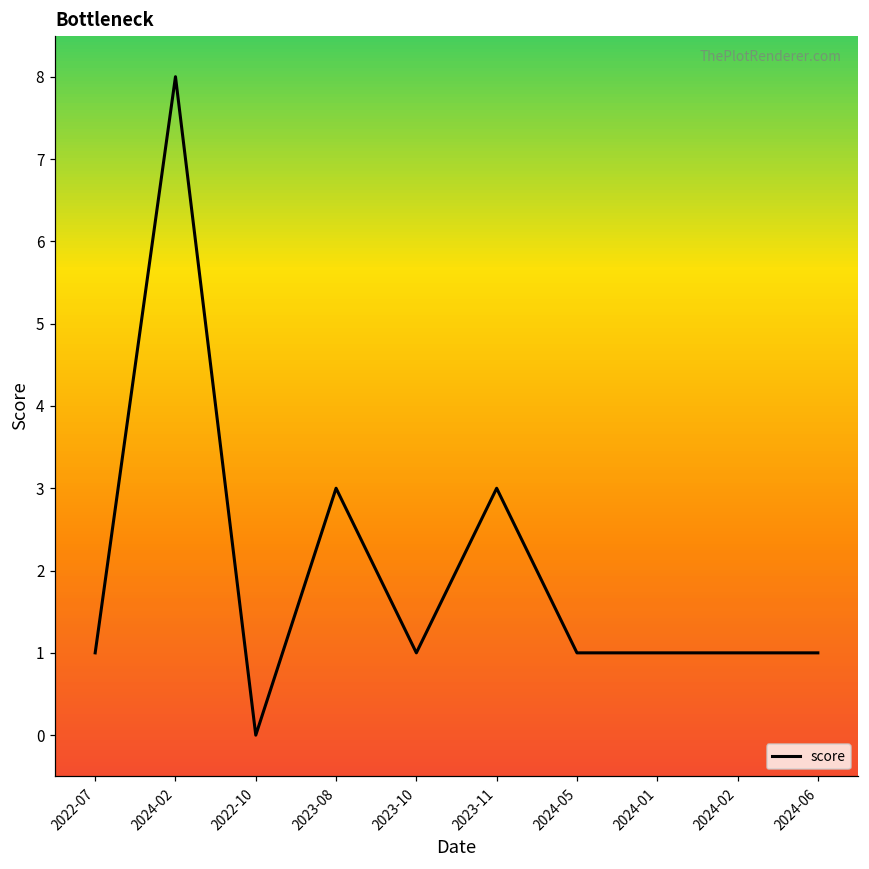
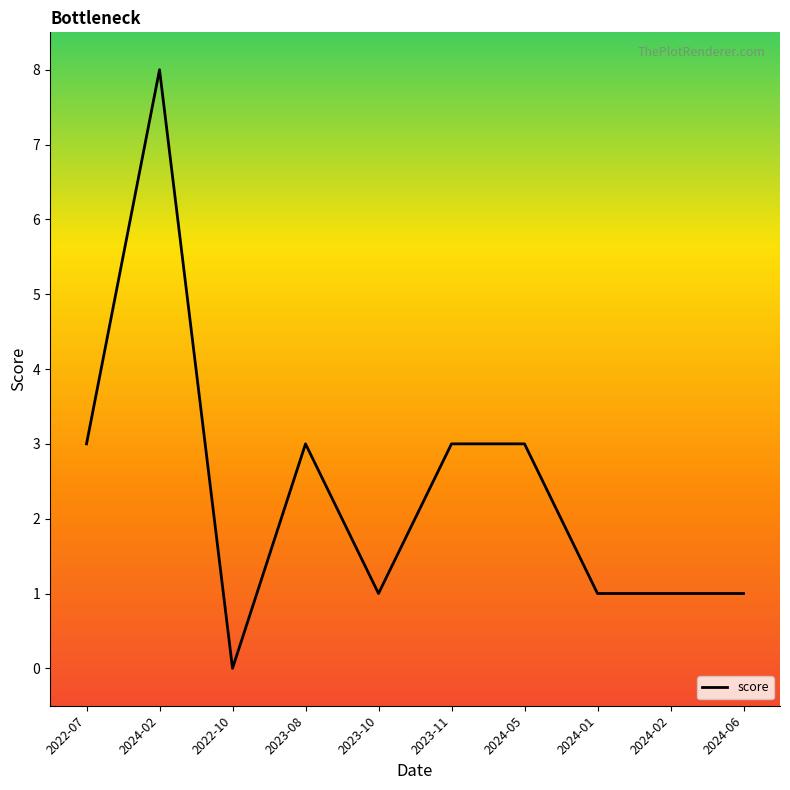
2022-07: 1 -> 3
2024-05: 1 -> 3
